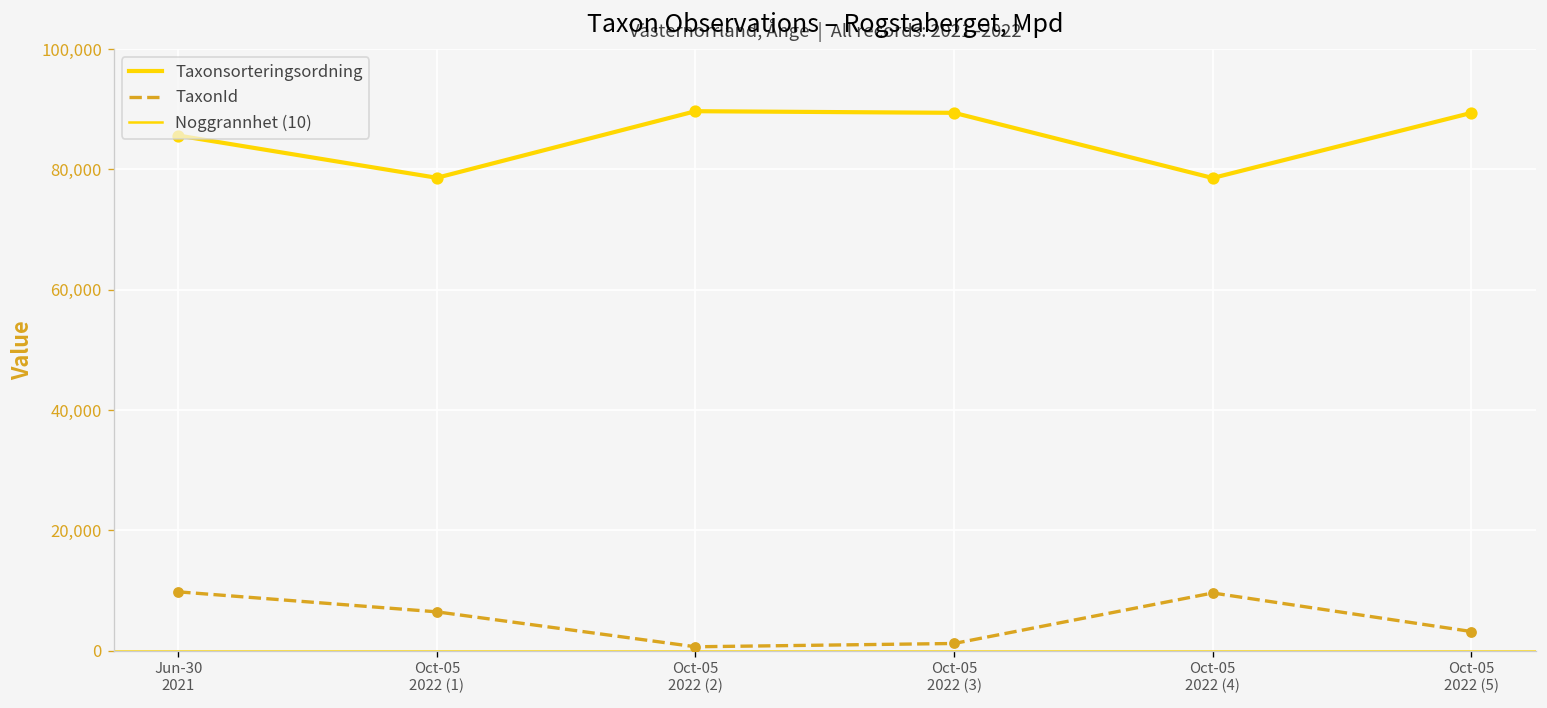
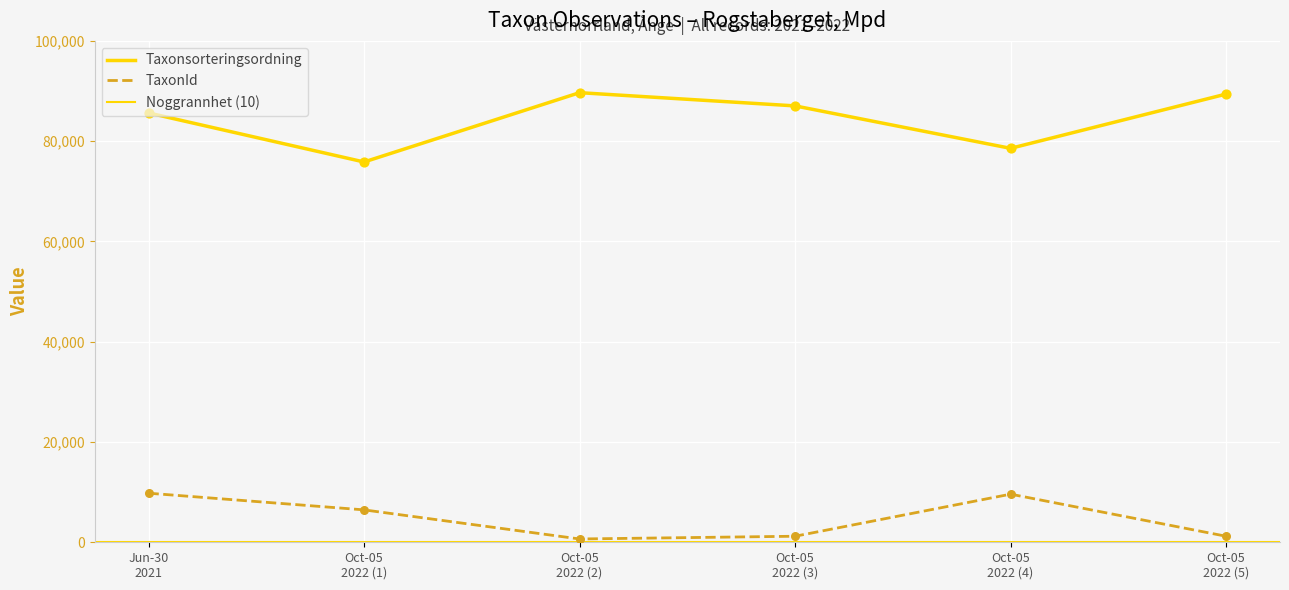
Taxonsorteringsordning, Oct-05 2022 (1): 79,000 -> 76,000
Taxonsorteringsordning, Oct-05 2022 (3): 89,000 -> 87,000
TaxonId, Oct-05 2022 (5): 3,000 -> 1,000
